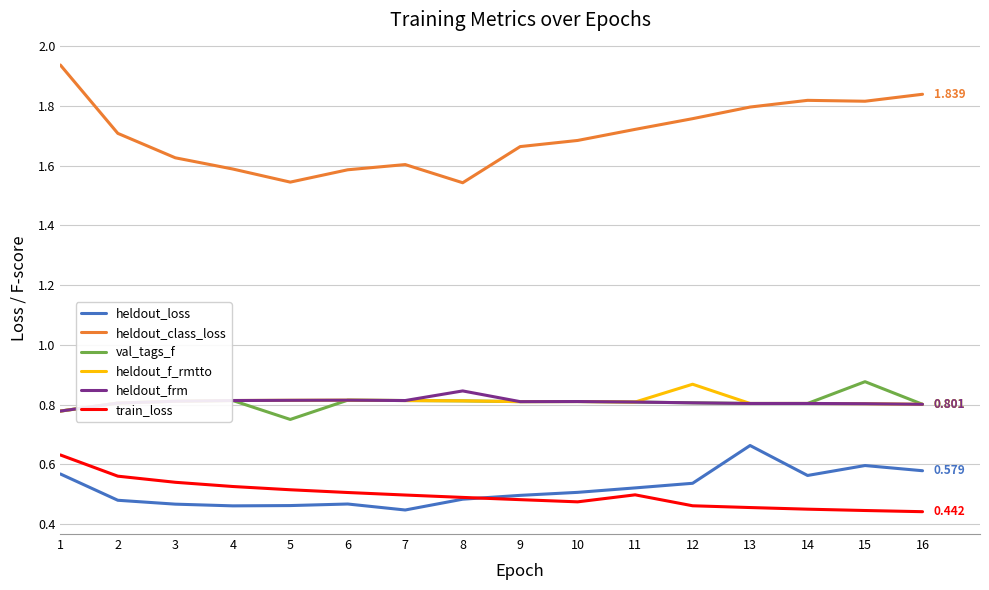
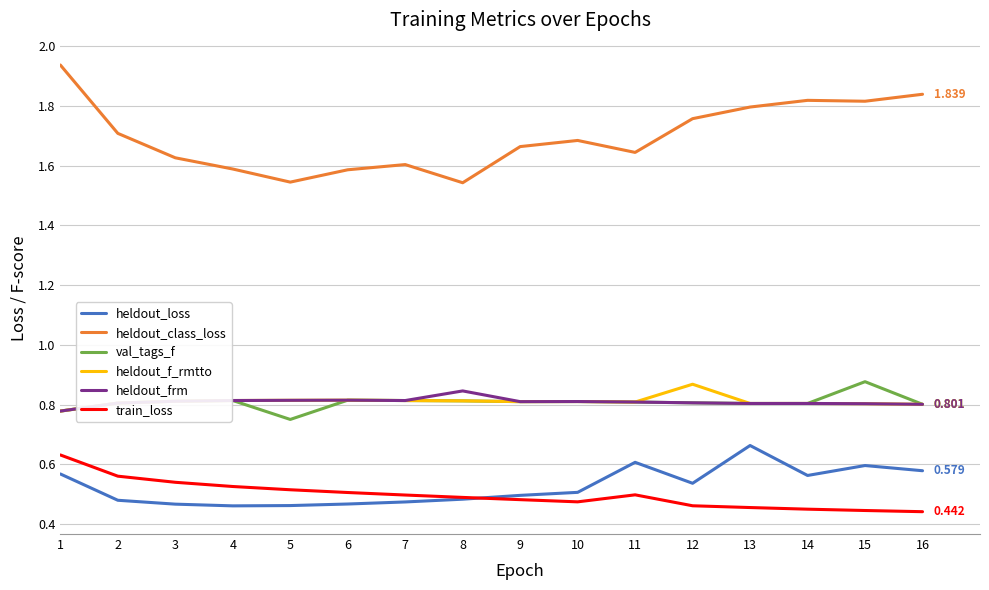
heldout_loss, 7: 0.45 -> 0.47
heldout_loss, 11: 0.52 -> 0.61
heldout_class_loss, 11: 1.72 -> 1.64
